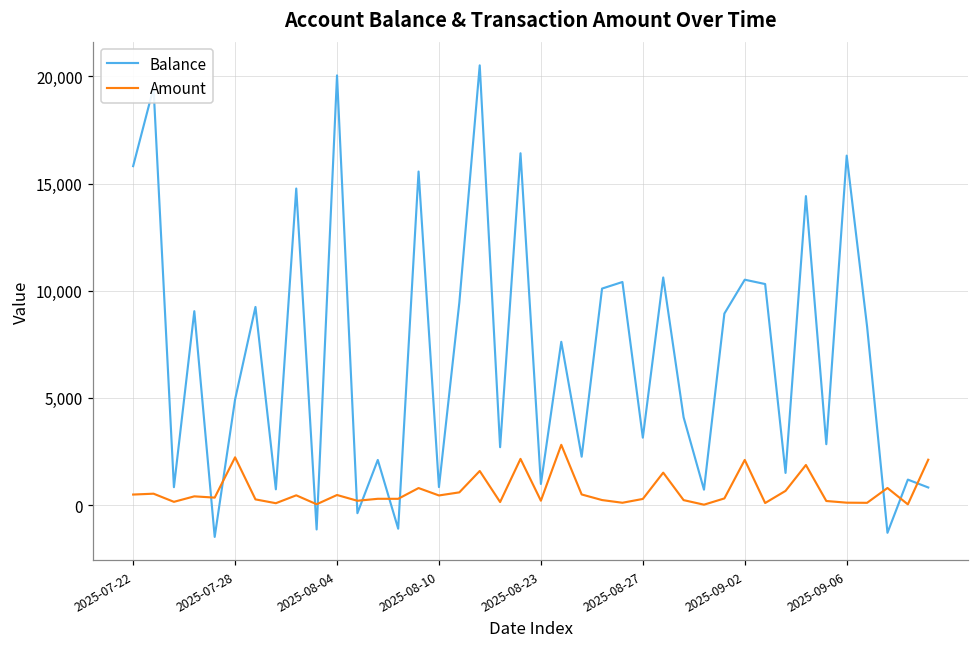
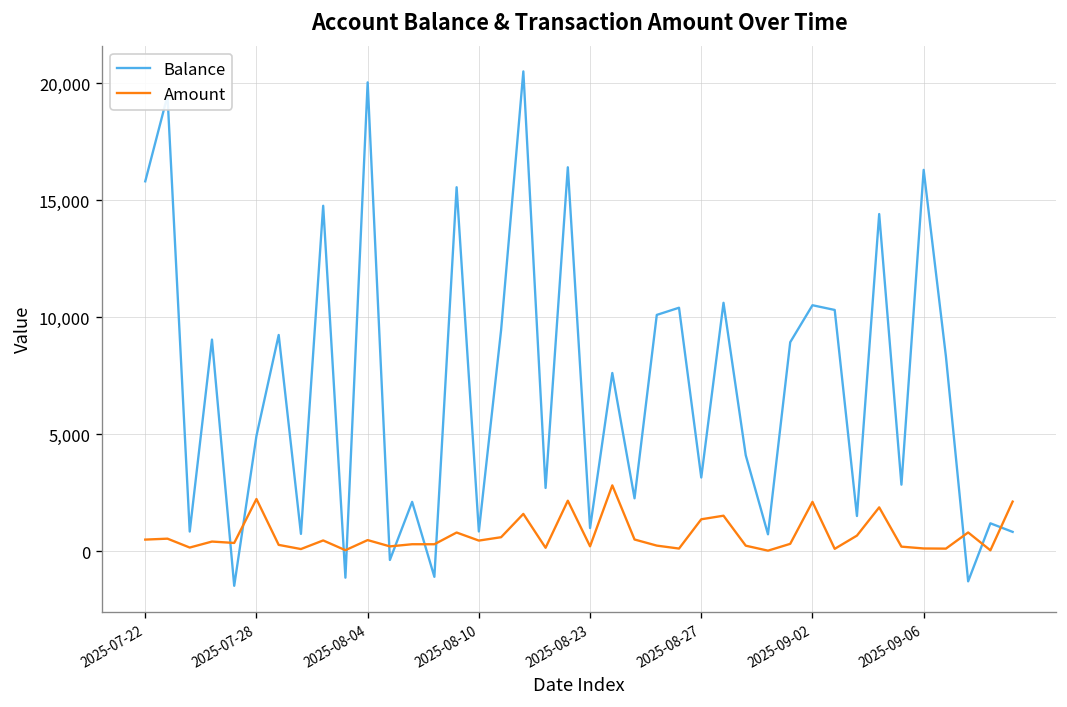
Amount, 2025-08-27: 300 -> 1,400
